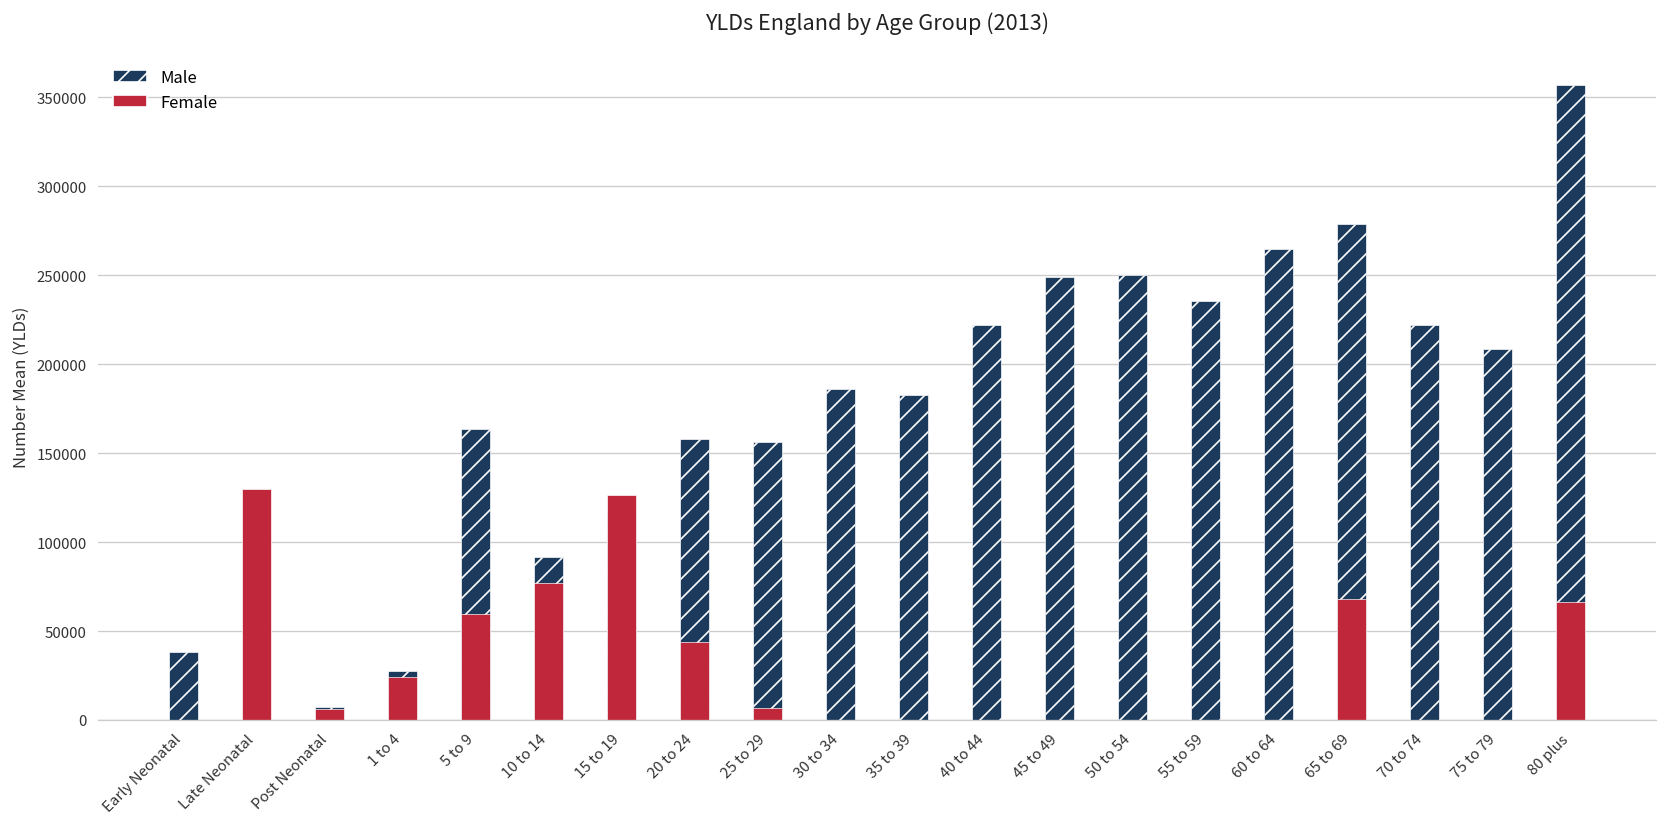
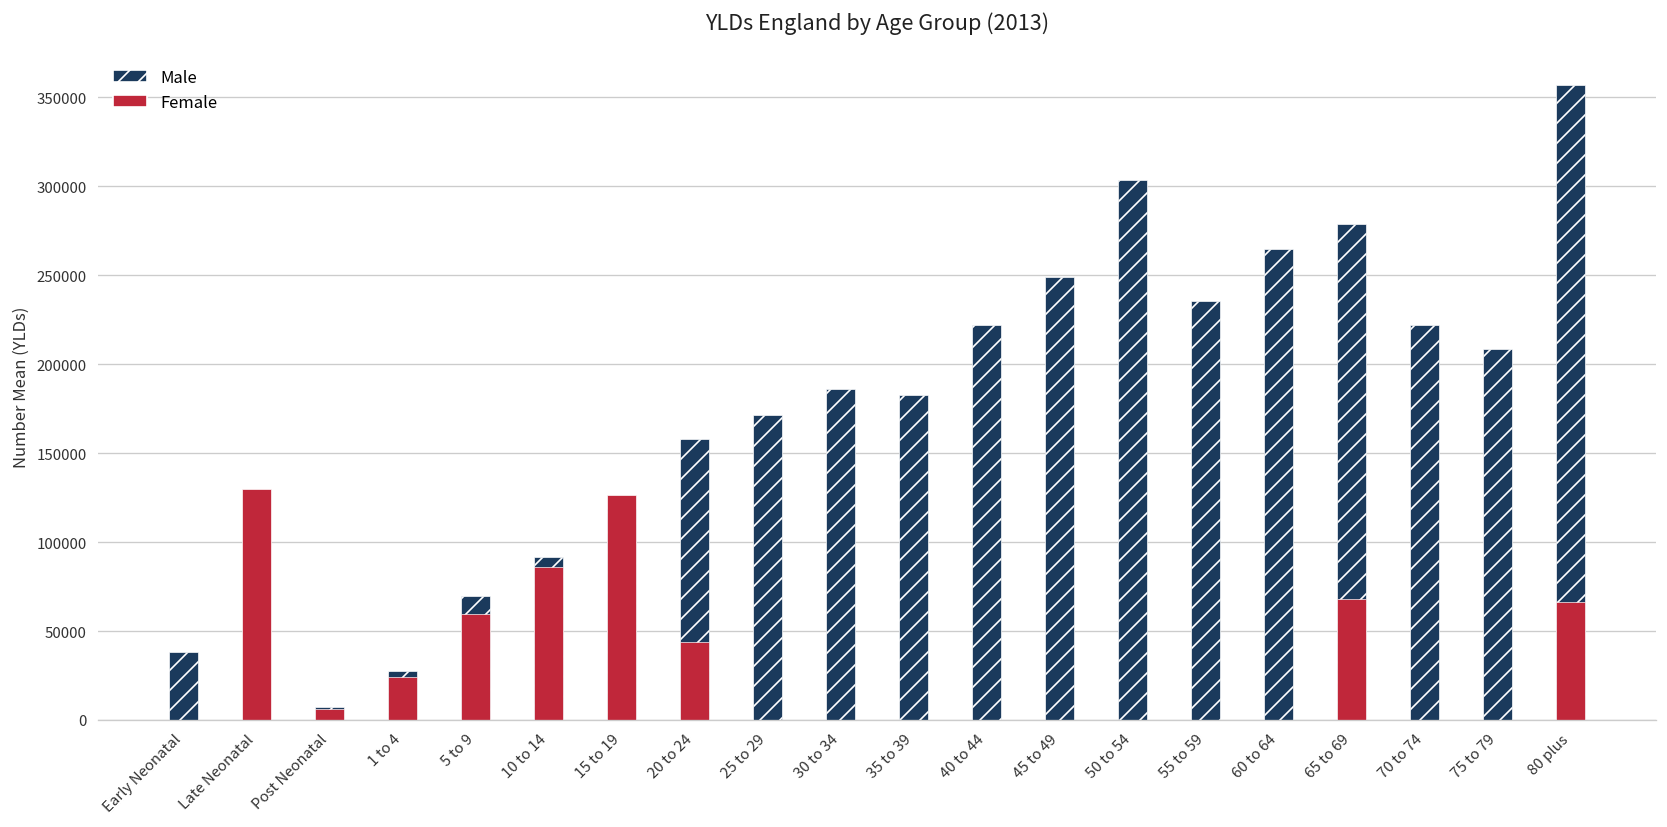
Male, 5 to 9: 164000 -> 70000
Female, 10 to 14: 77000 -> 86000
Male, 25 to 29: 157000 -> 172000
Female, 25 to 29: 7000 -> 0
Male, 50 to 54: 250000 -> 304000
